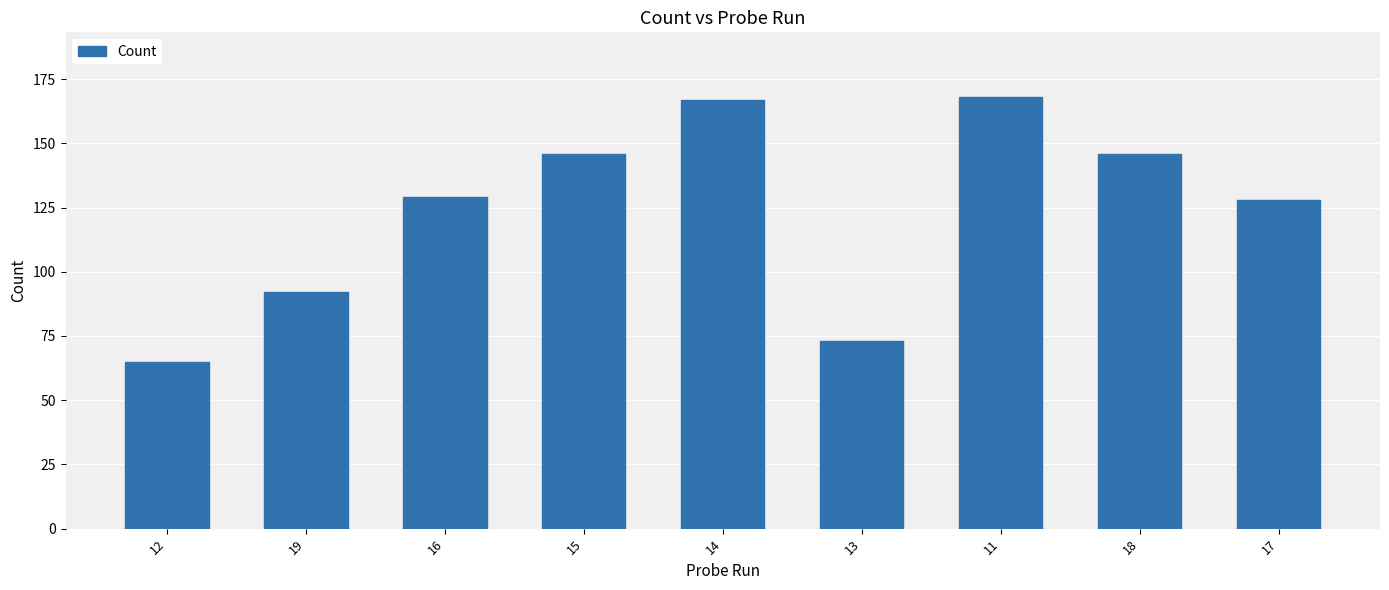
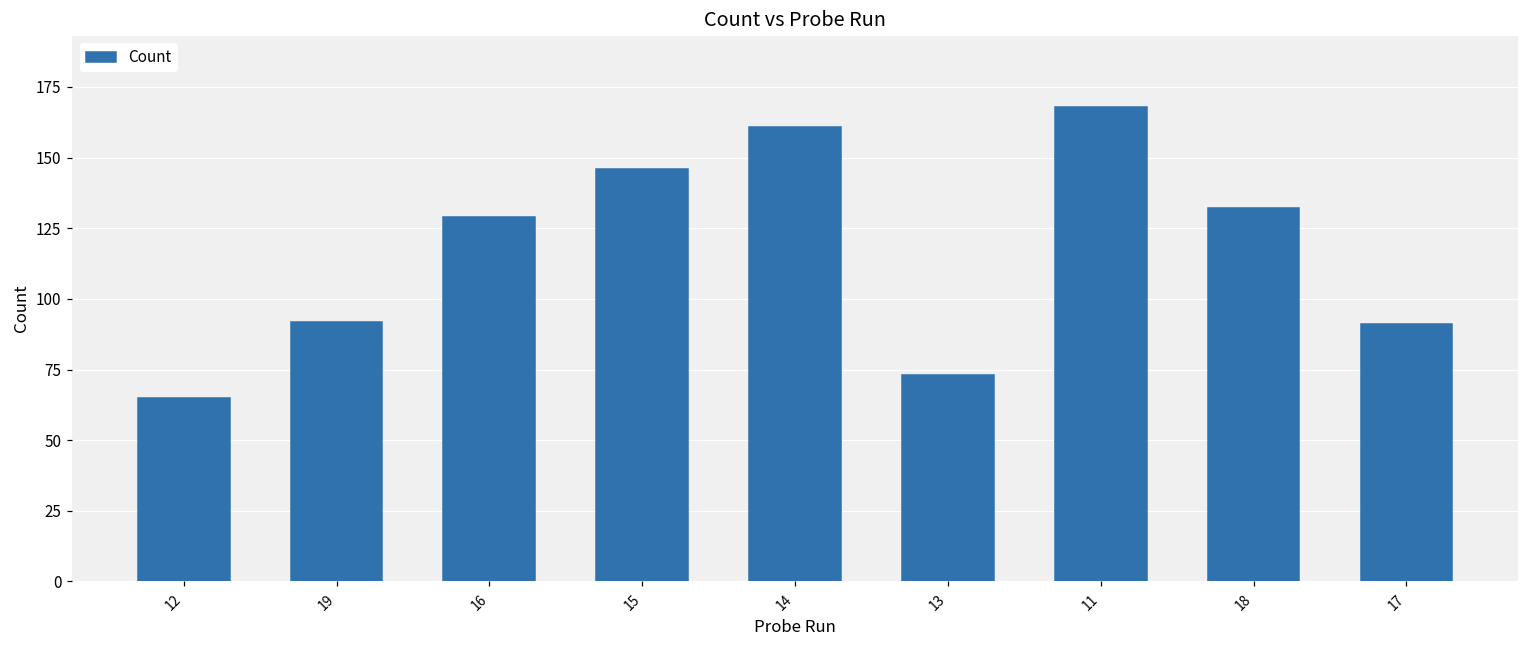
14: 167 -> 161
18: 146 -> 132
17: 128 -> 91
